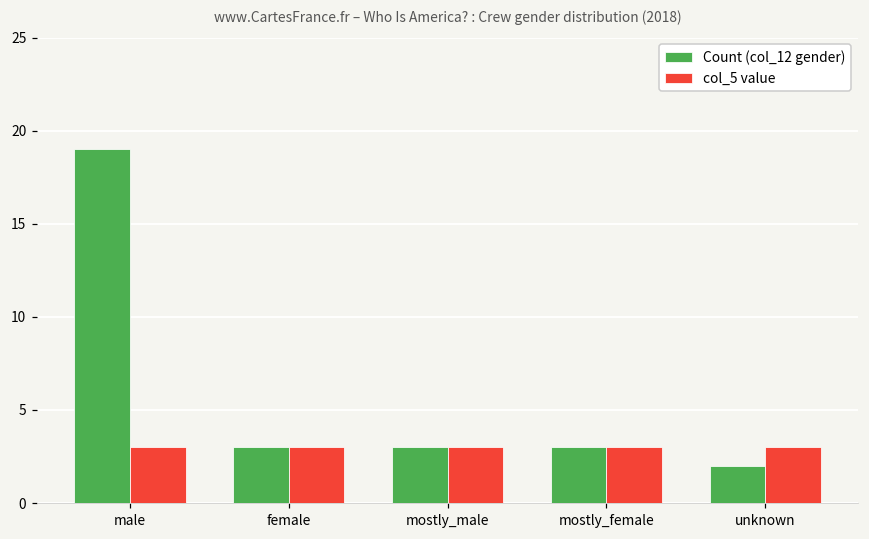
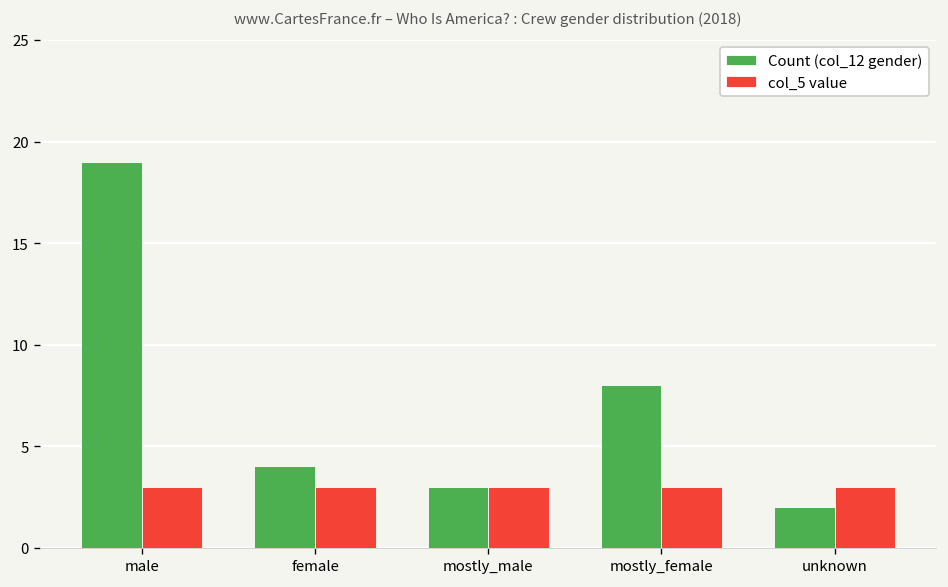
Count (col_12 gender), female: 3 -> 4
Count (col_12 gender), mostly_female: 3 -> 8
